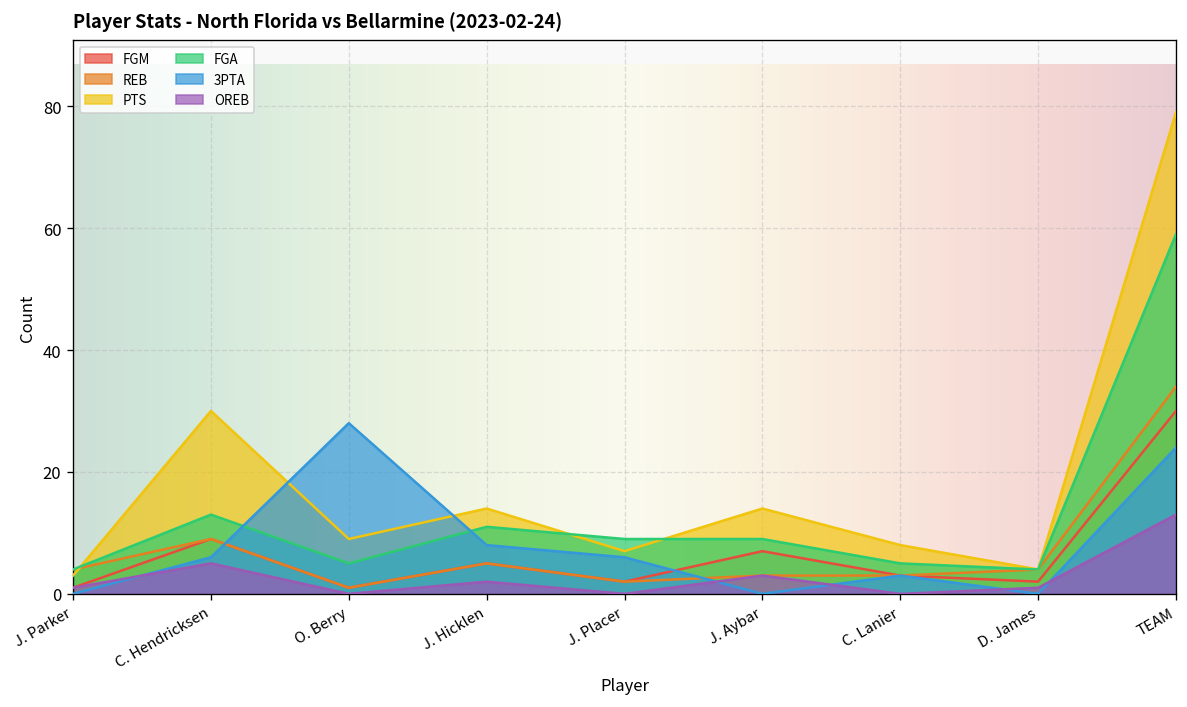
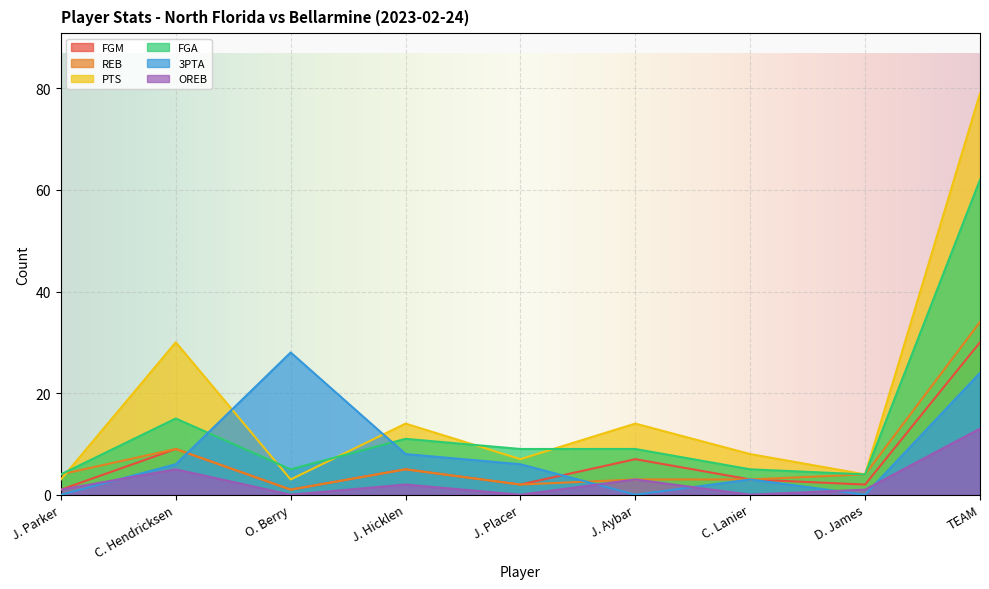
FGA, C. Hendricksen: 13 -> 15
PTS, O. Berry: 9 -> 3
FGA, TEAM: 59 -> 62
